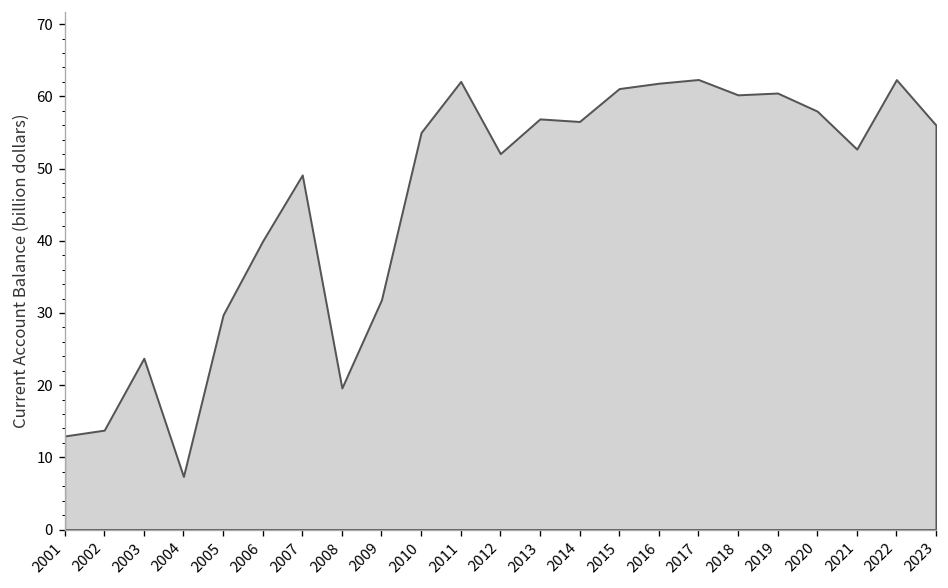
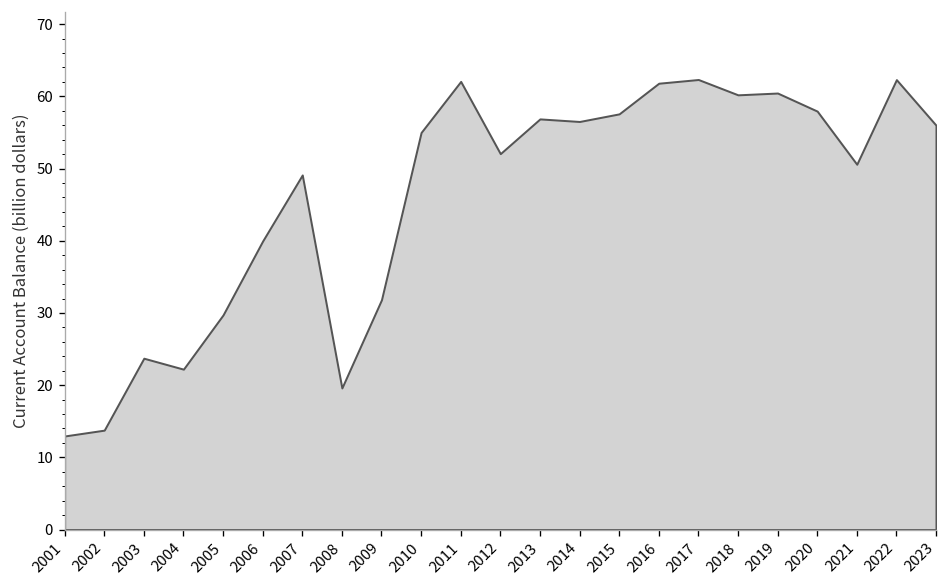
2004: 7 -> 22
2015: 61 -> 58
2021: 53 -> 51
